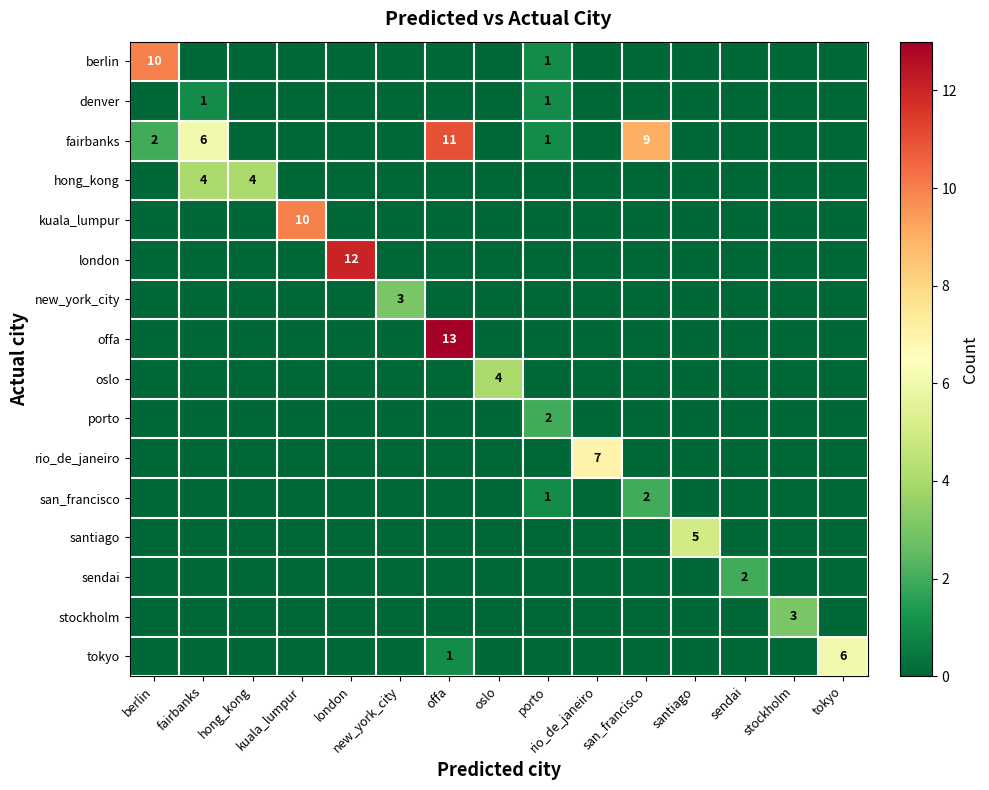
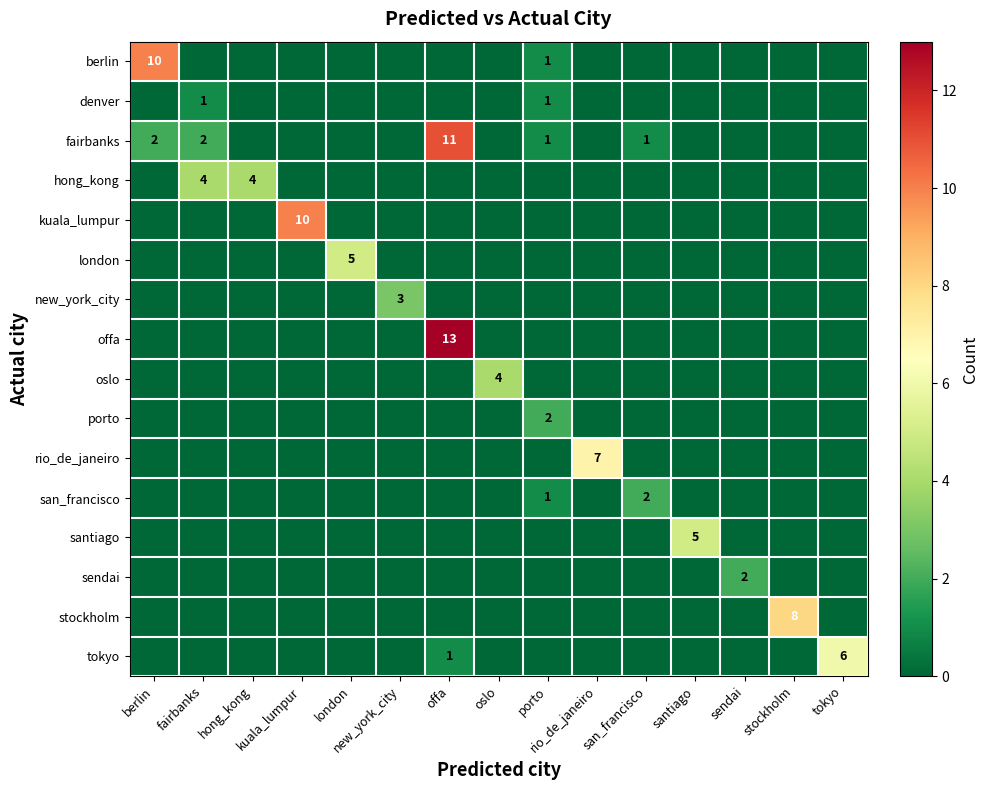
fairbanks, fairbanks: 6 -> 2
fairbanks, san_francisco: 9 -> 1
london, london: 12 -> 5
stockholm, stockholm: 3 -> 8
